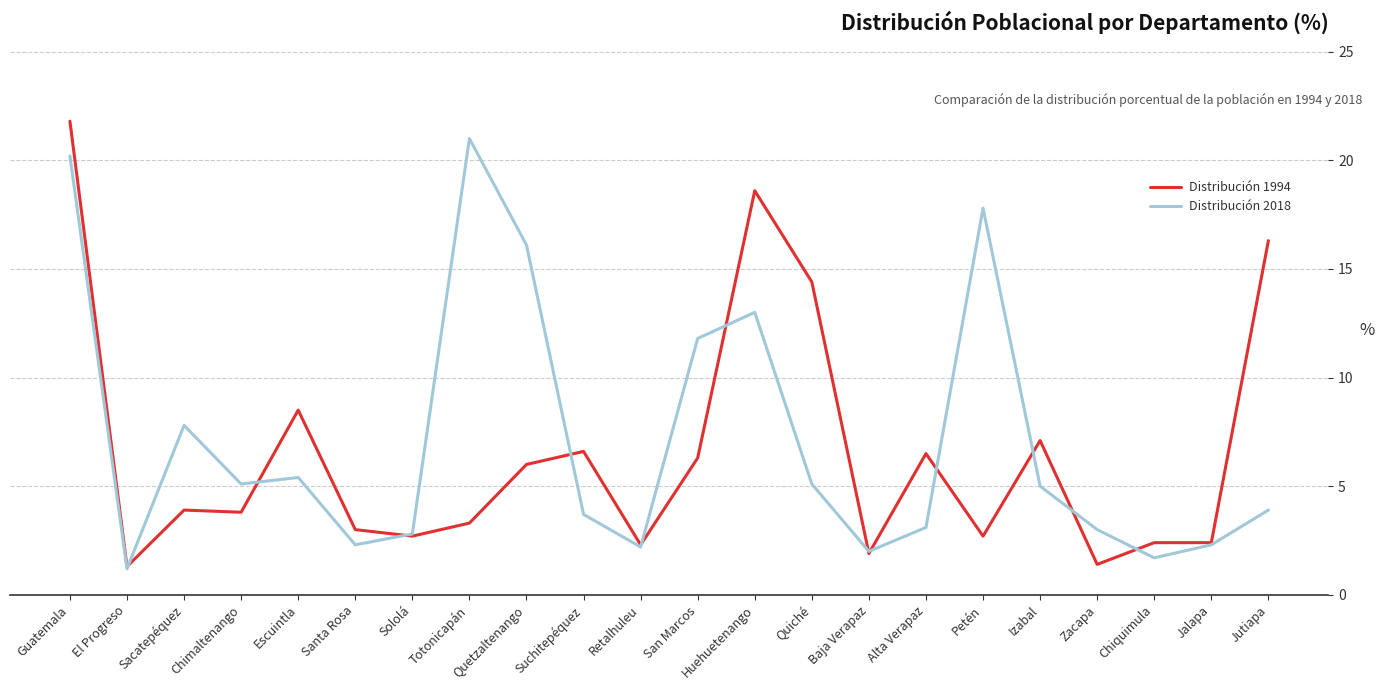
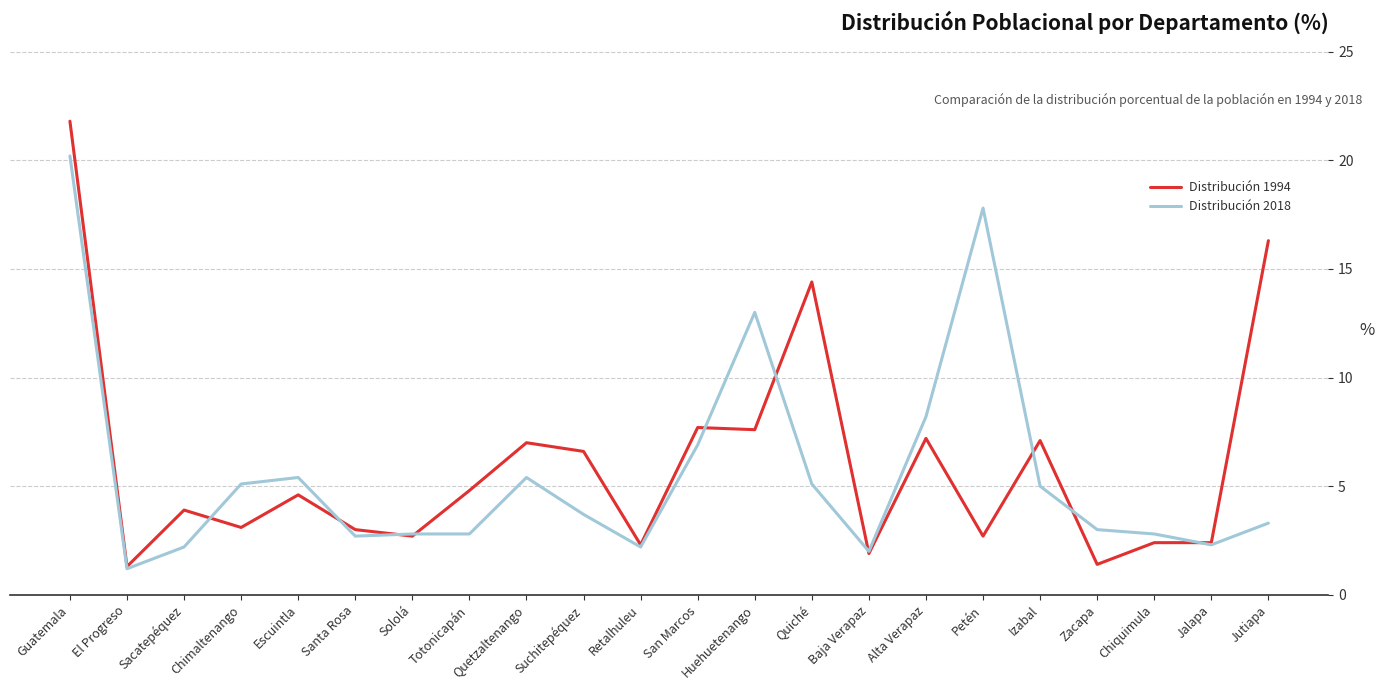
Distribución 2018, Sacatepéquez: 7.8 -> 2.2
Distribución 1994, Chimaltenango: 3.8 -> 3.1
Distribución 1994, Escuintla: 8.5 -> 4.6
Distribución 2018, Santa Rosa: 2.3 -> 2.7
Distribución 1994, Totonicapán: 3.3 -> 4.8
Distribución 2018, Totonicapán: 21.0 -> 2.8
Distribución 1994, Quetzaltenango: 6 -> 7
Distribución 2018, Quetzaltenango: 16.1 -> 5.4
Distribución 1994, San Marcos: 6.3 -> 7.7
Distribución 2018, San Marcos: 11.8 -> 6.9
Distribución 1994, Huehuetenango: 18.6 -> 7.6
Distribución 1994, Alta Verapaz: 6.5 -> 7.2
Distribución 2018, Alta Verapaz: 3.1 -> 8.2
Distribución 2018, Chiquimula: 1.7 -> 2.8
Distribución 2018, Jutiapa: 3.9 -> 3.3
